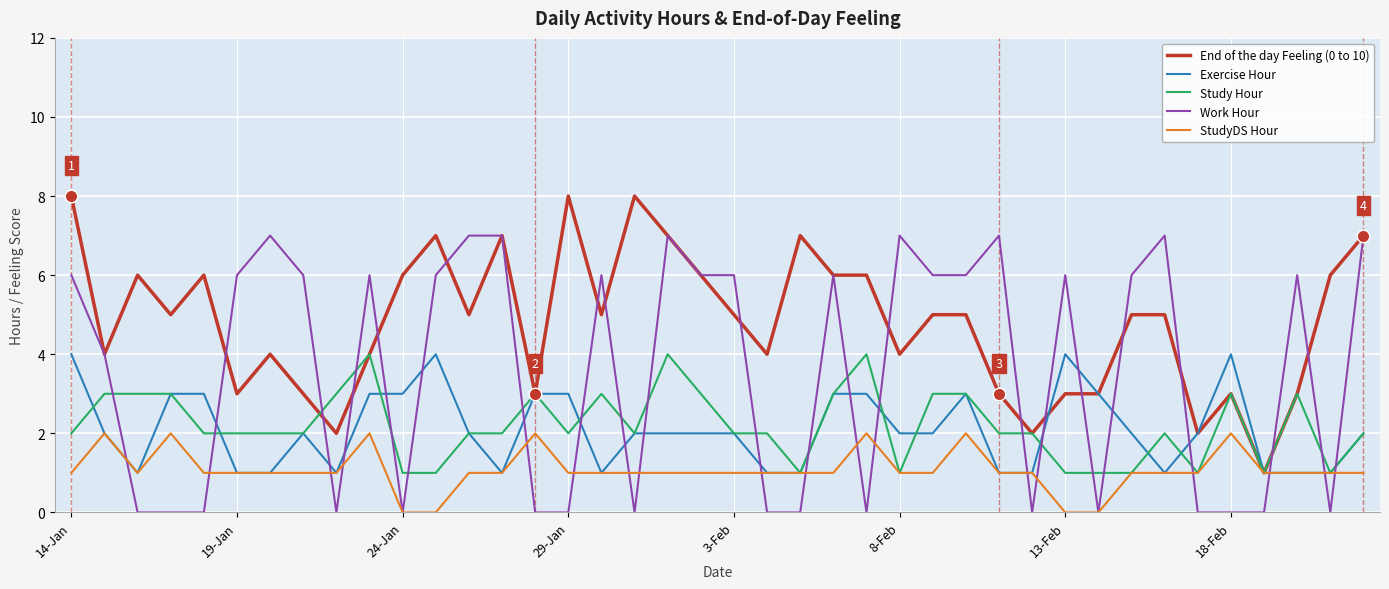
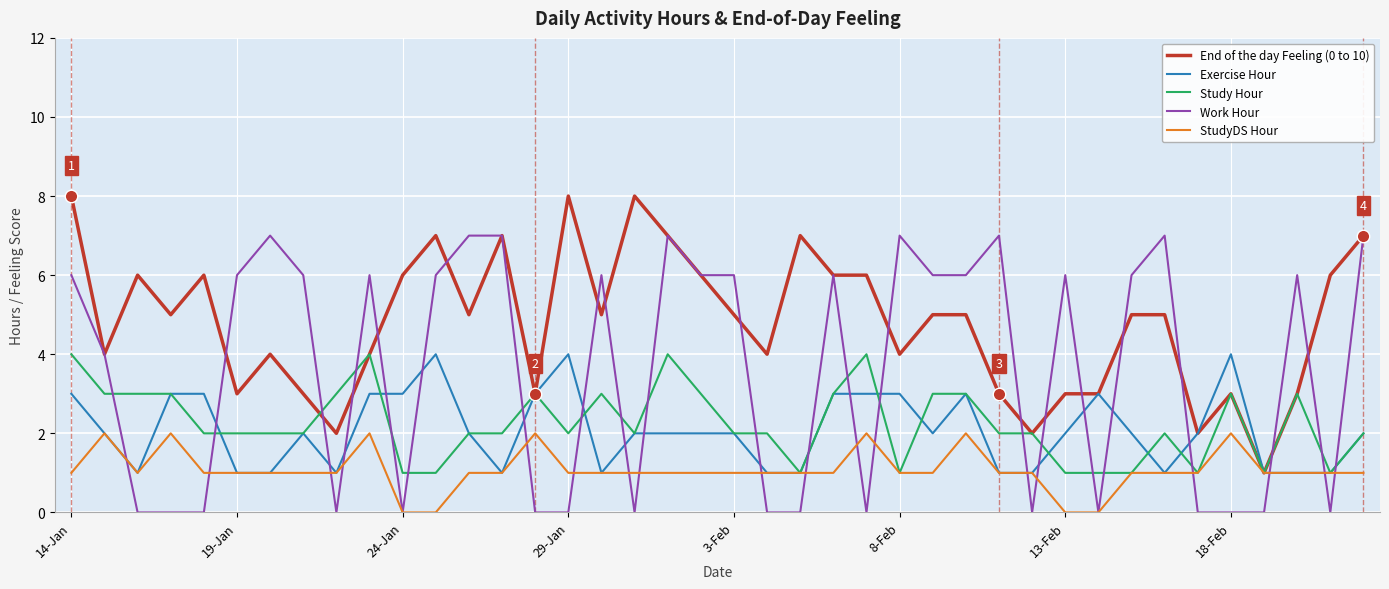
Exercise Hour, 14-Jan: 4 -> 3
Study Hour, 14-Jan: 2 -> 4
Exercise Hour, 29-Jan: 3 -> 4
Exercise Hour, 8-Feb: 2 -> 3
Exercise Hour, 13-Feb: 4 -> 2
